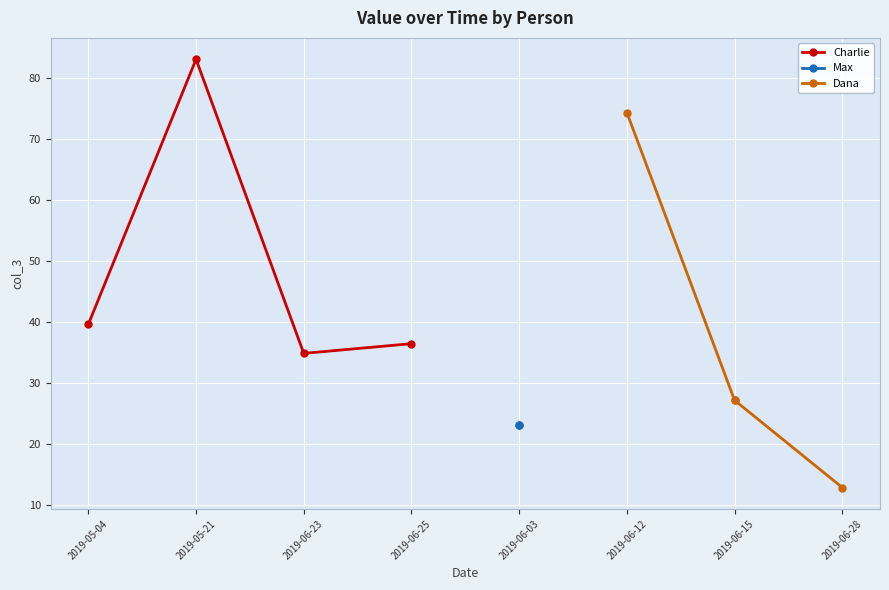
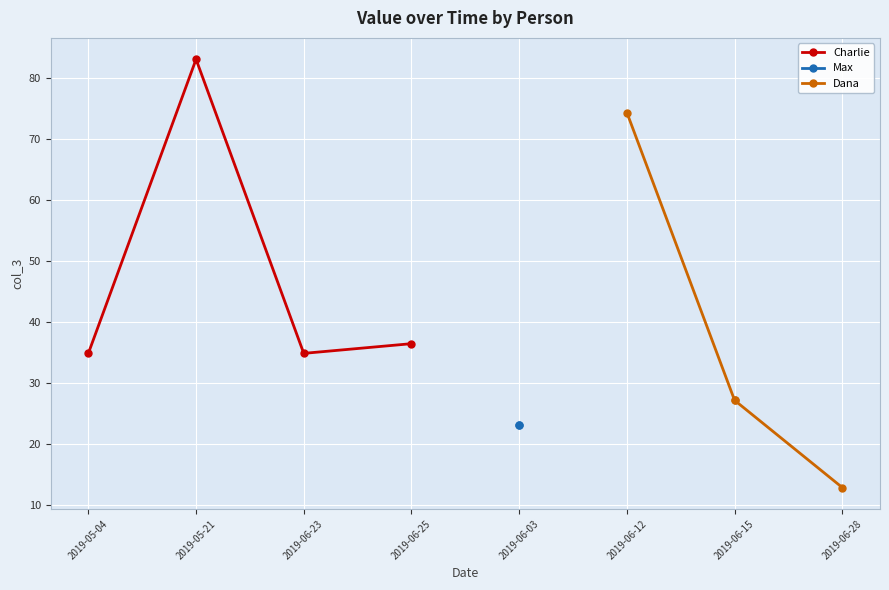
Charlie, 2019-05-04: 40 -> 35
